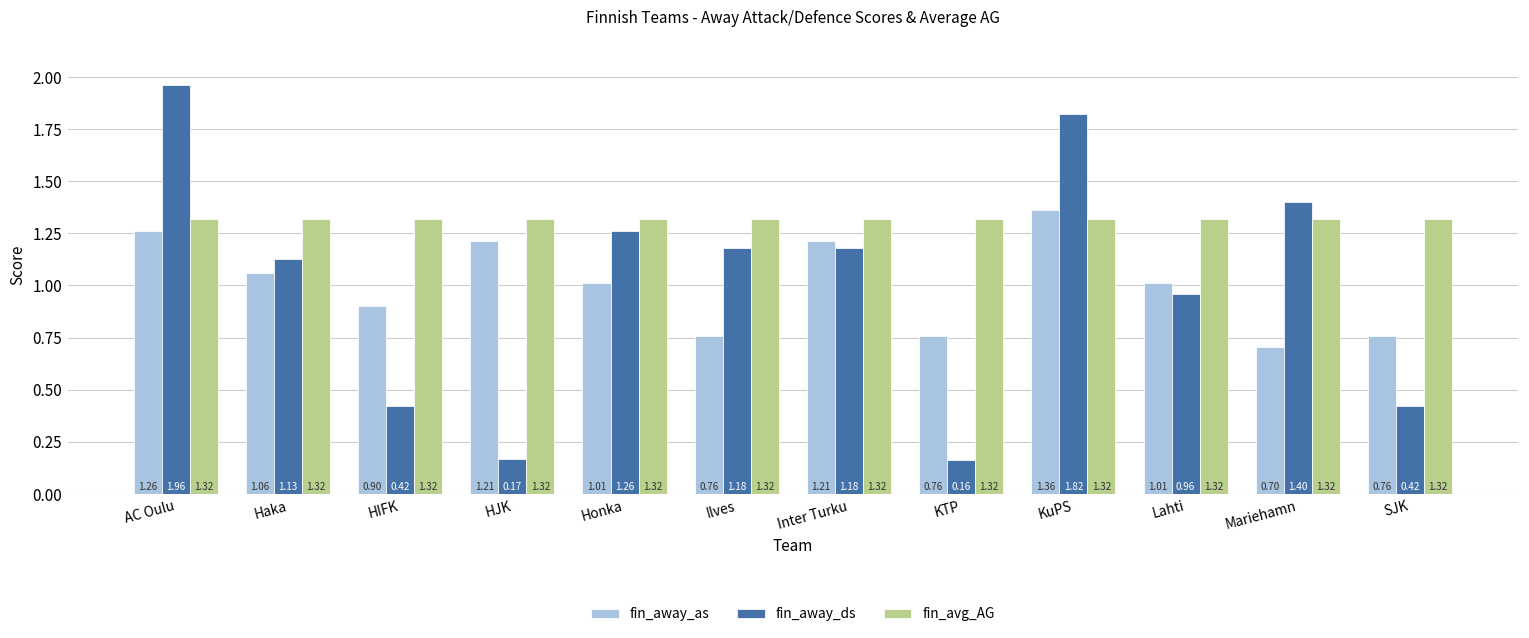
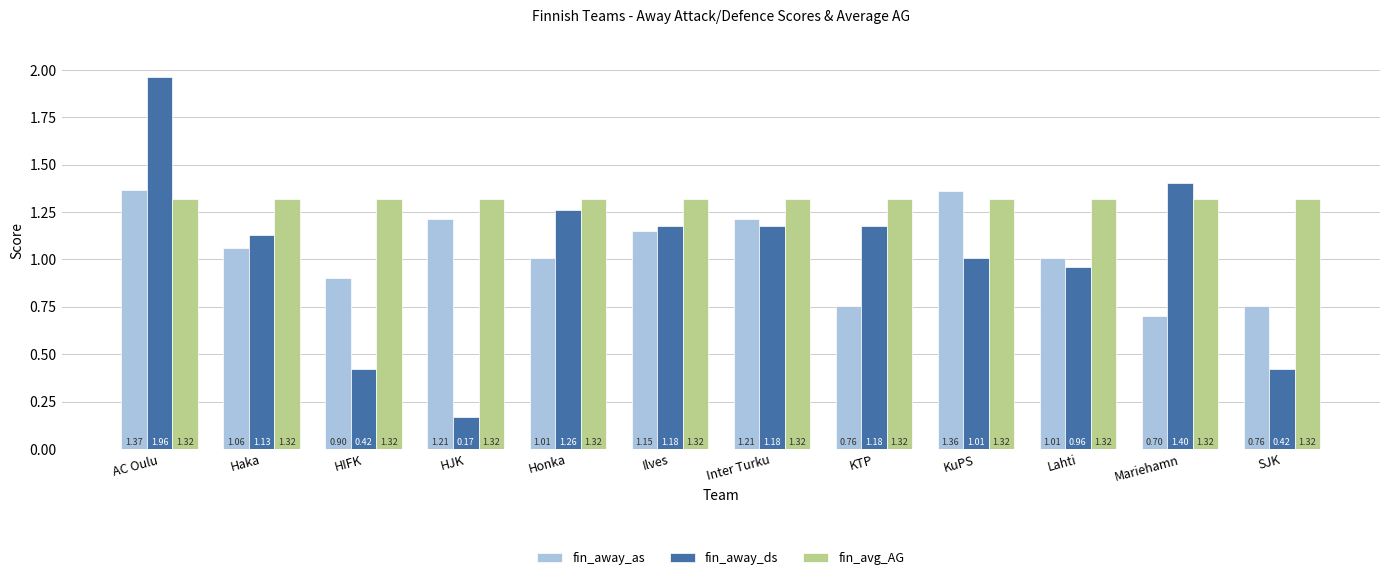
fin_away_as, AC Oulu: 1.26 -> 1.37
fin_away_as, Ilves: 0.76 -> 1.15
fin_away_ds, KTP: 0.16 -> 1.18
fin_away_ds, KuPS: 1.82 -> 1.01
